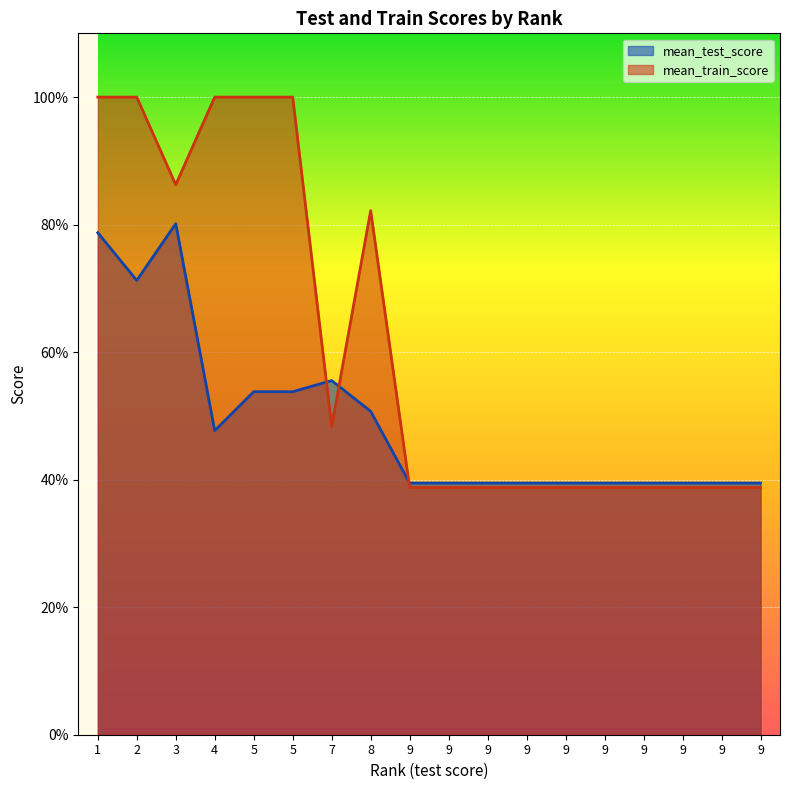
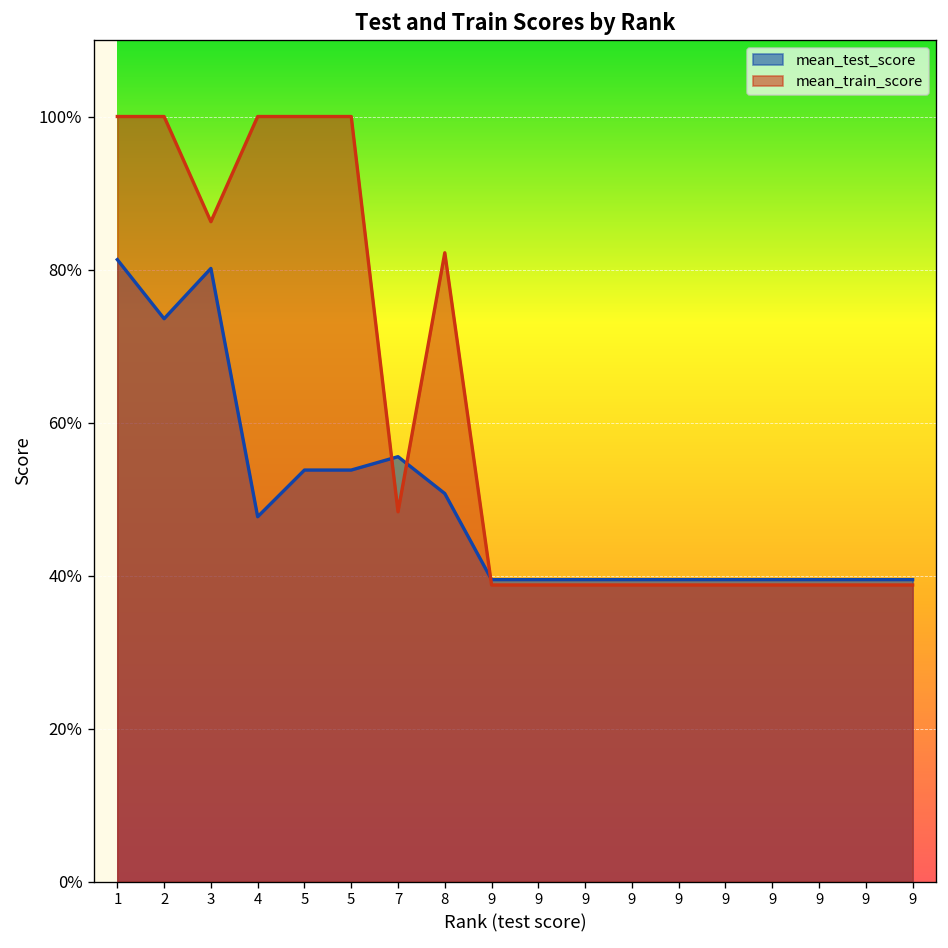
mean_test_score, 1: 79% -> 81%
mean_test_score, 2: 71% -> 74%
